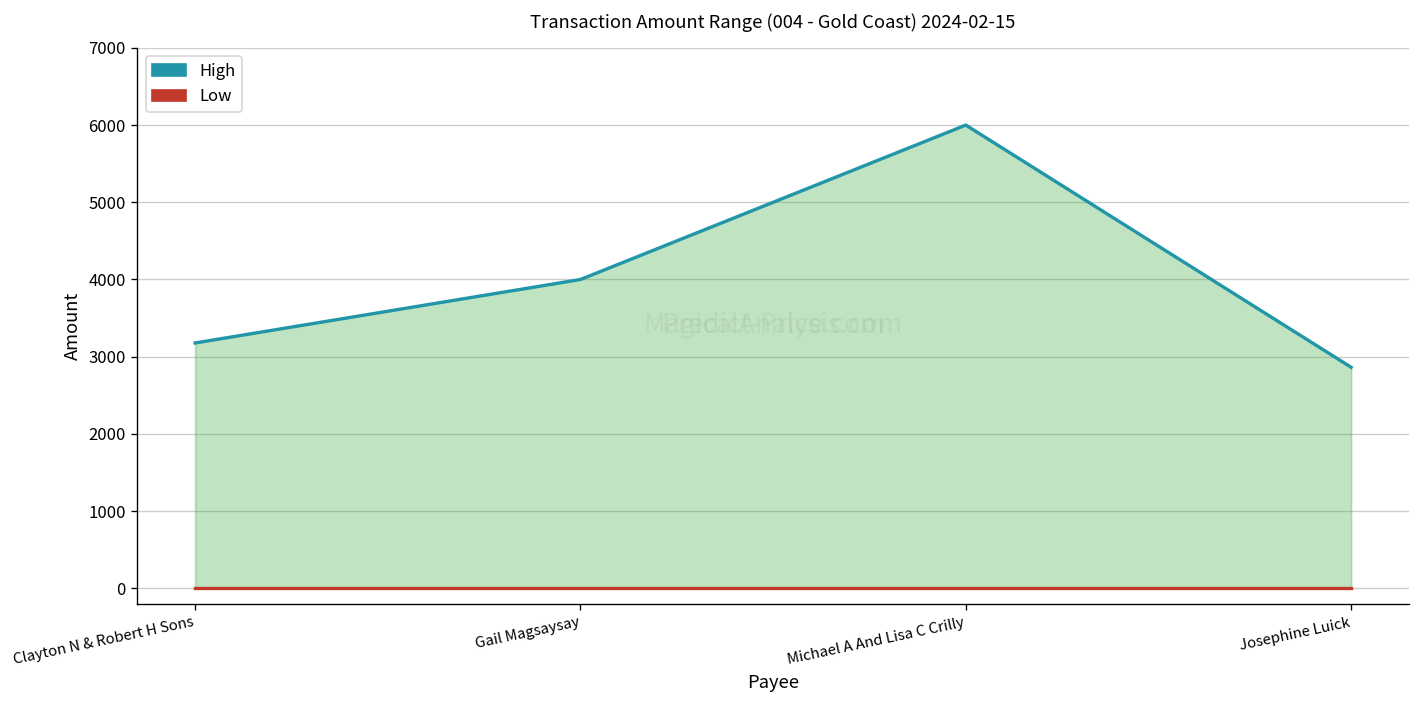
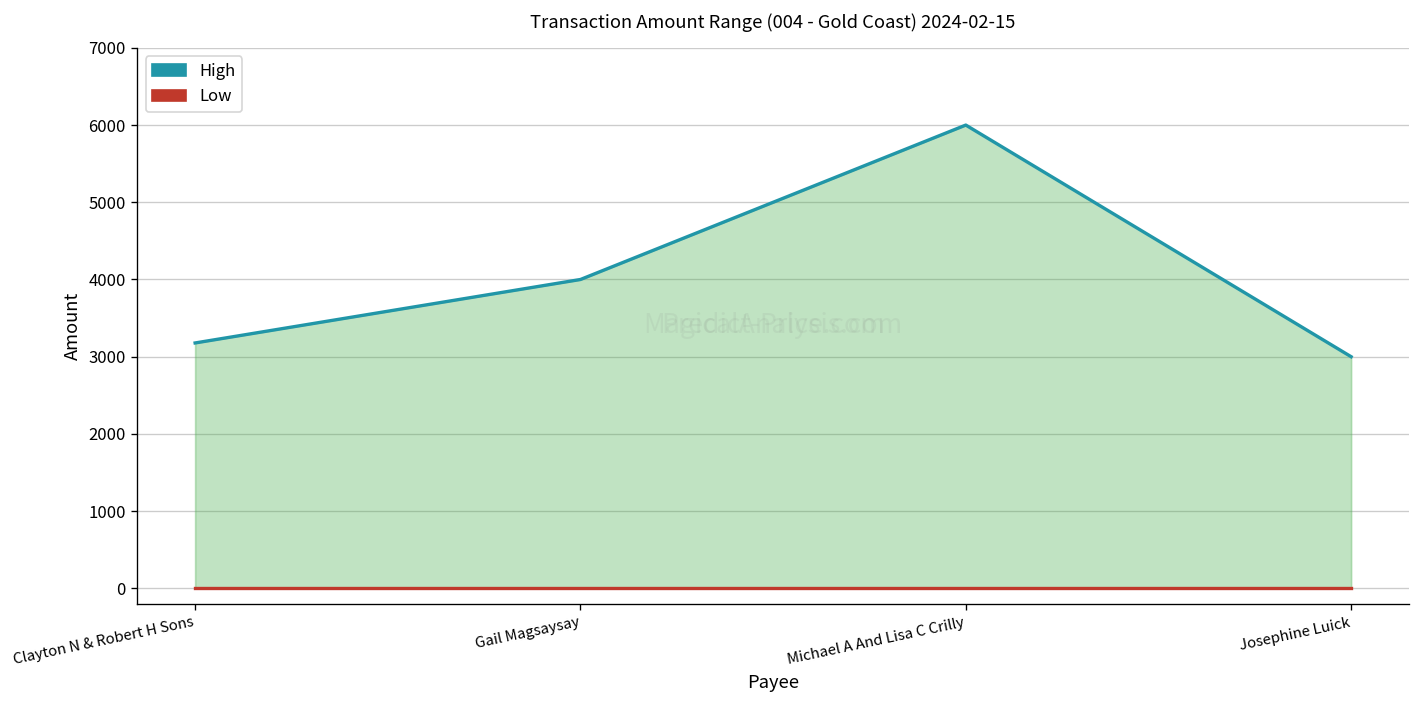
High, Josephine Luick: 2900 -> 3000
